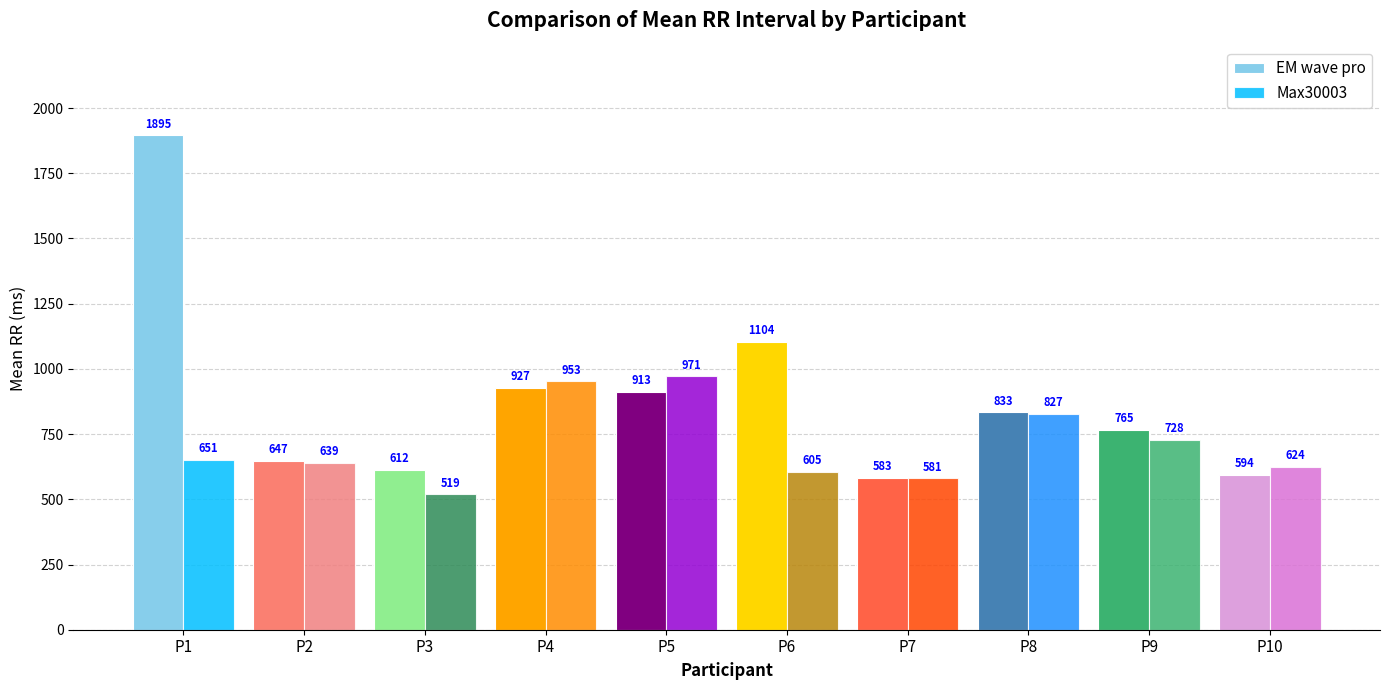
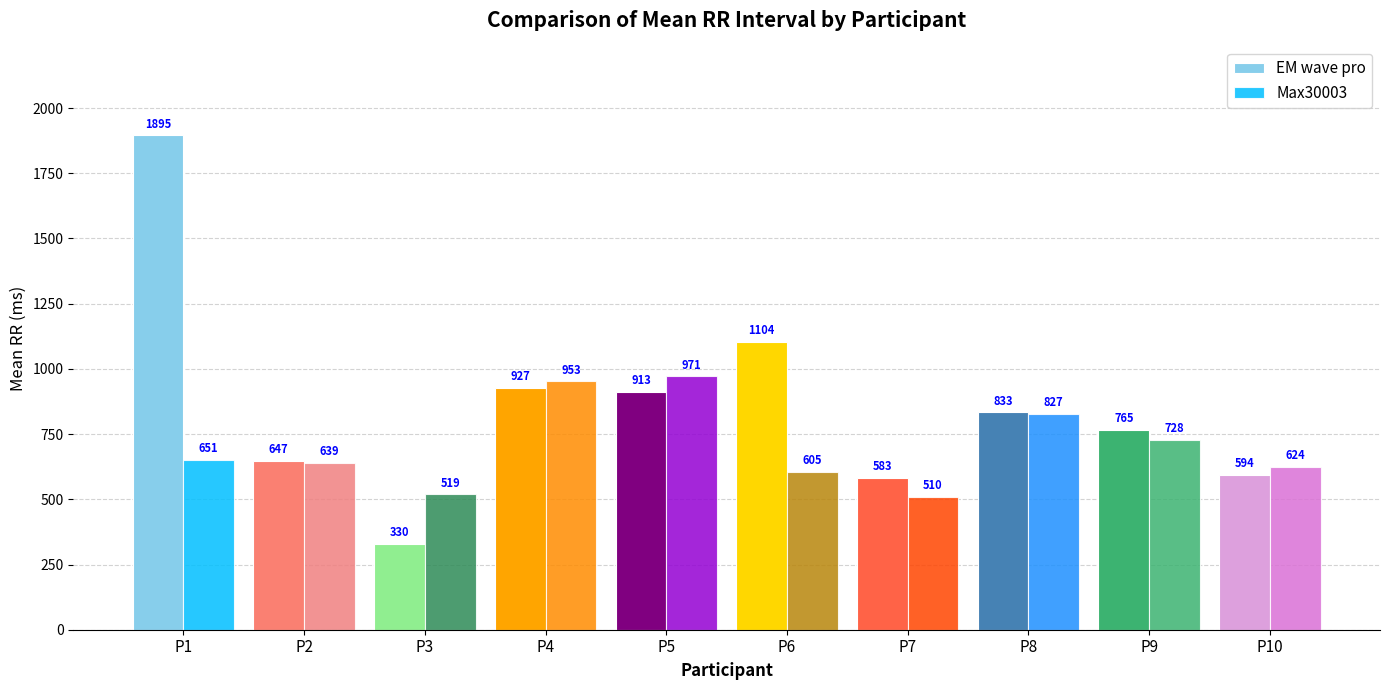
EM wave pro, P3: 612 -> 330
Max30003, P7: 581 -> 510
